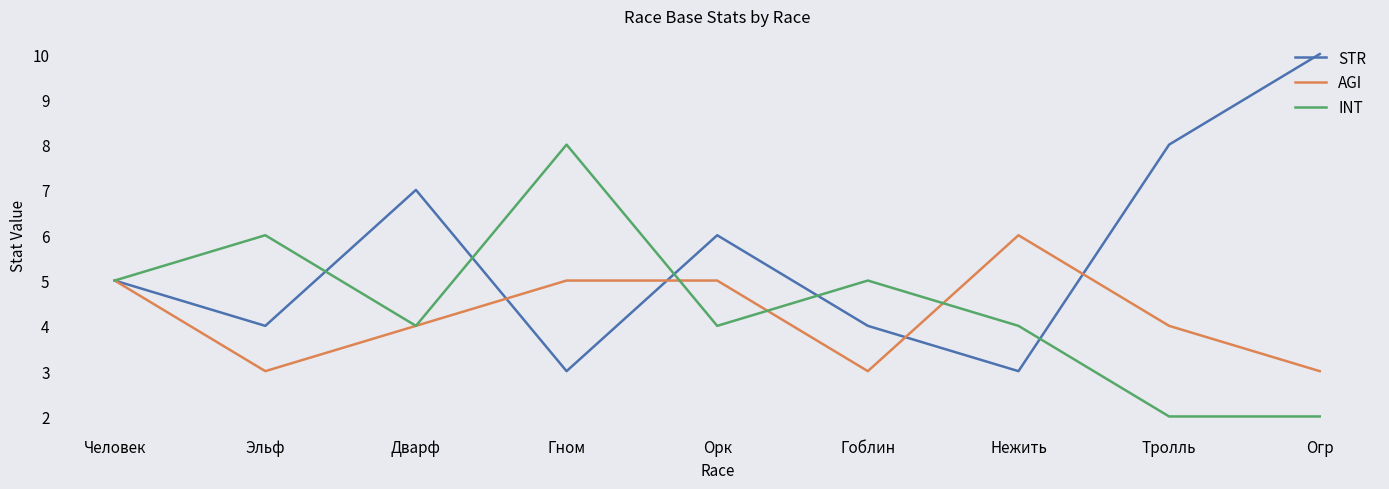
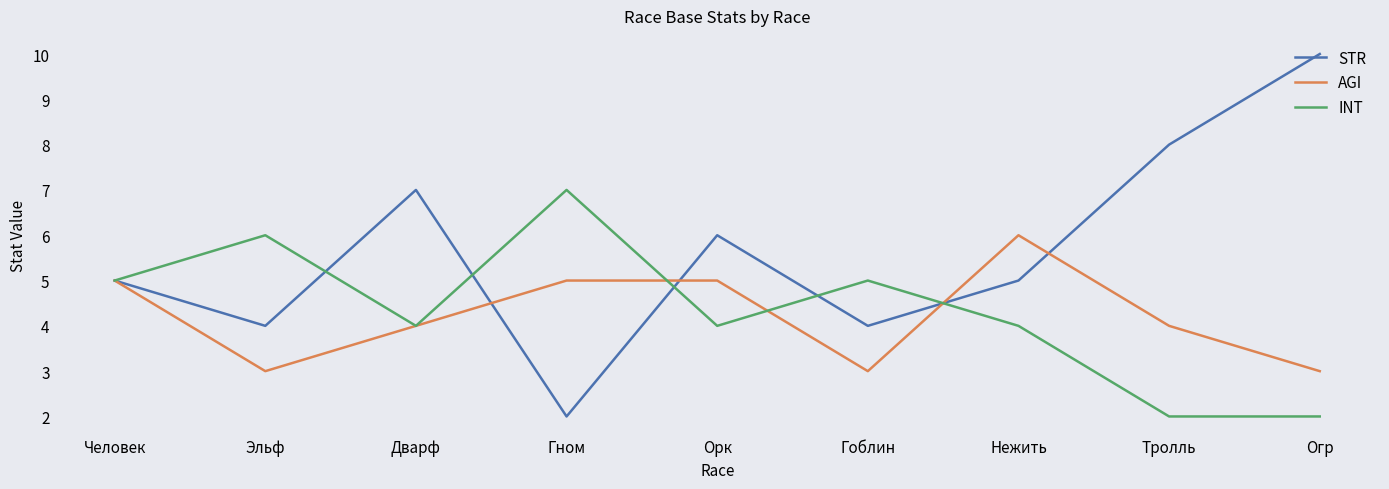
STR, Гном: 3 -> 2
INT, Гном: 8 -> 7
STR, Нежить: 3 -> 5
